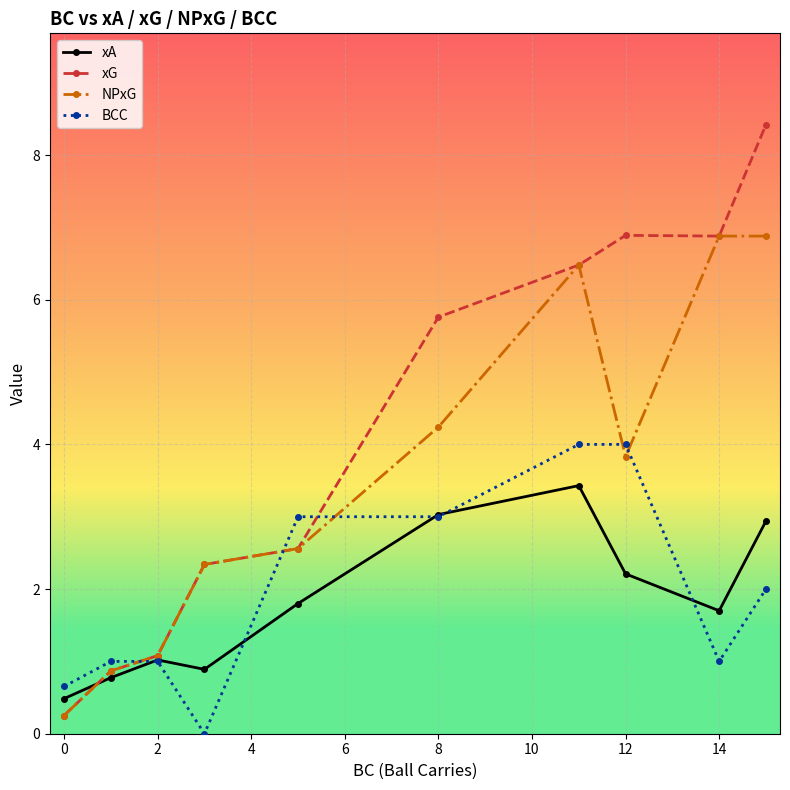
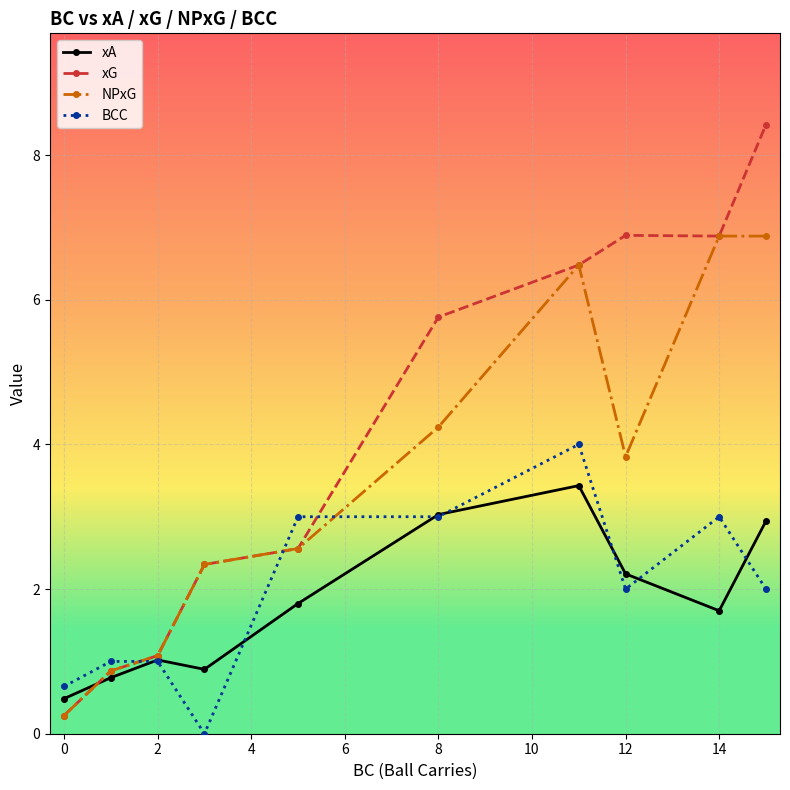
BCC, 12: 4 -> 2
BCC, 14: 1 -> 3
